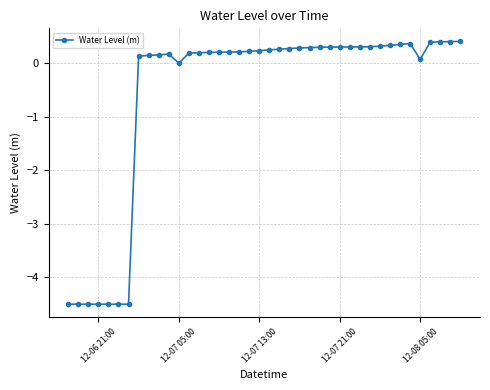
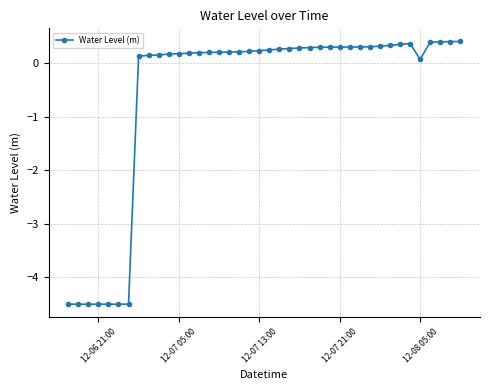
12-07 05:00: 0.0 -> 0.2
